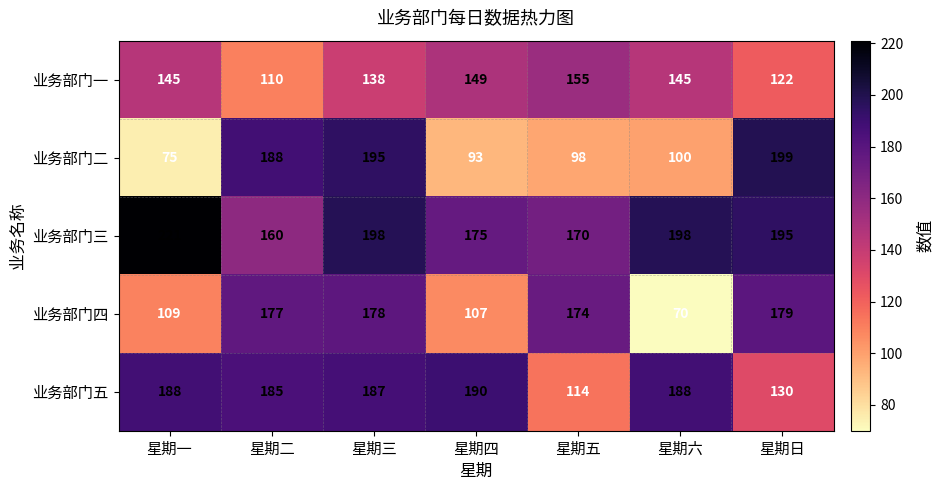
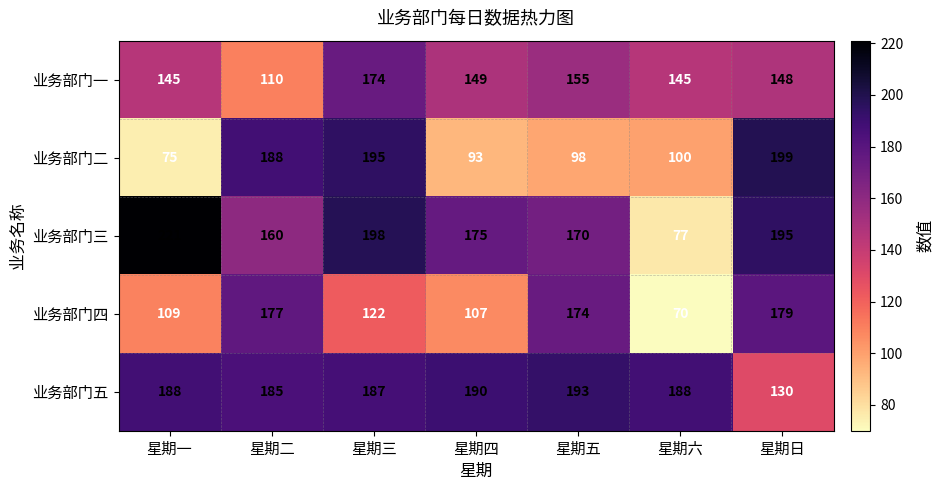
业务部门一, 星期三: 138 -> 174
业务部门一, 星期日: 122 -> 148
业务部门三, 星期六: 198 -> 77
业务部门四, 星期三: 178 -> 122
业务部门五, 星期五: 114 -> 193
